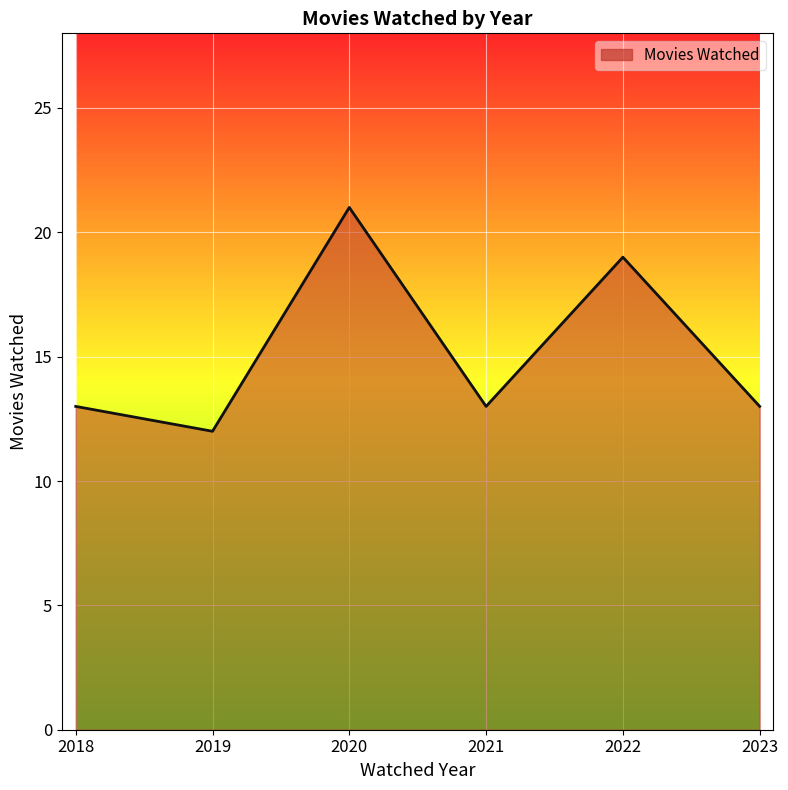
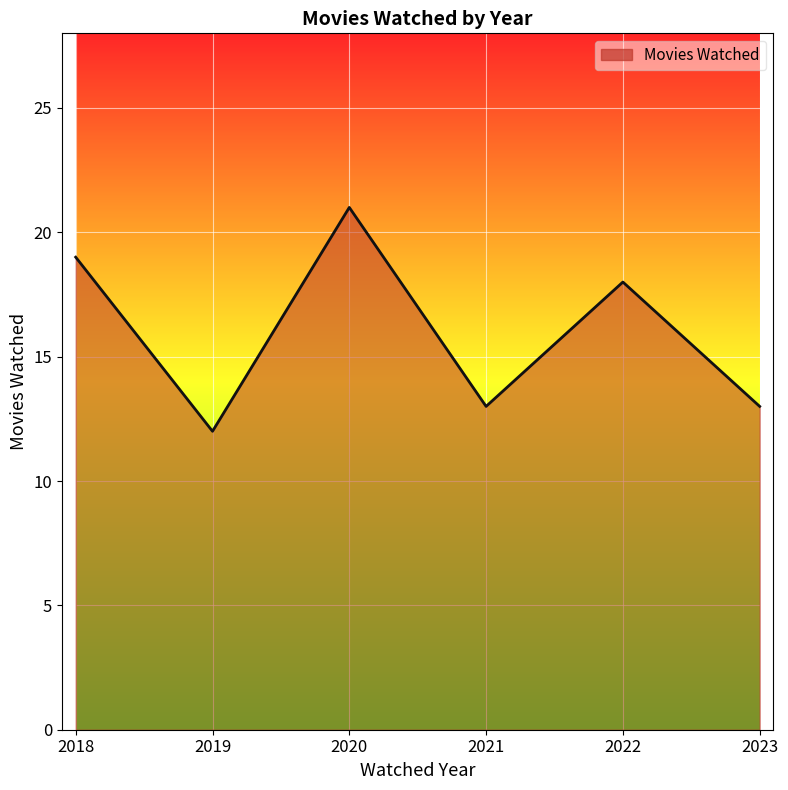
2018: 13 -> 19
2022: 19 -> 18
